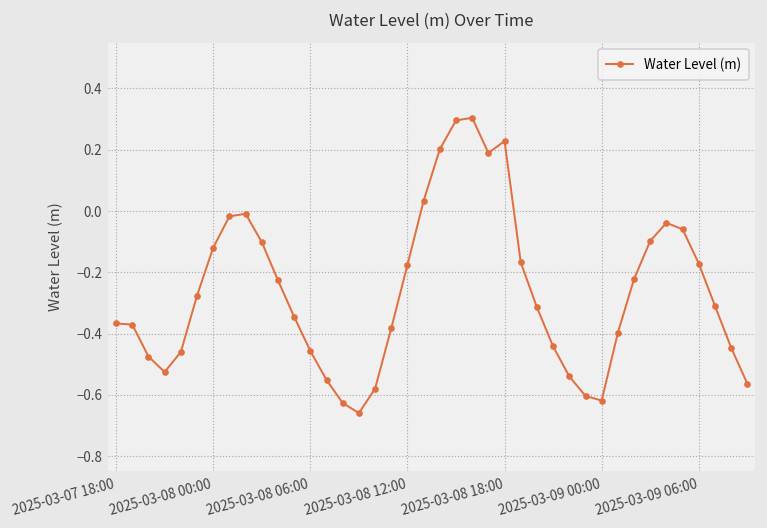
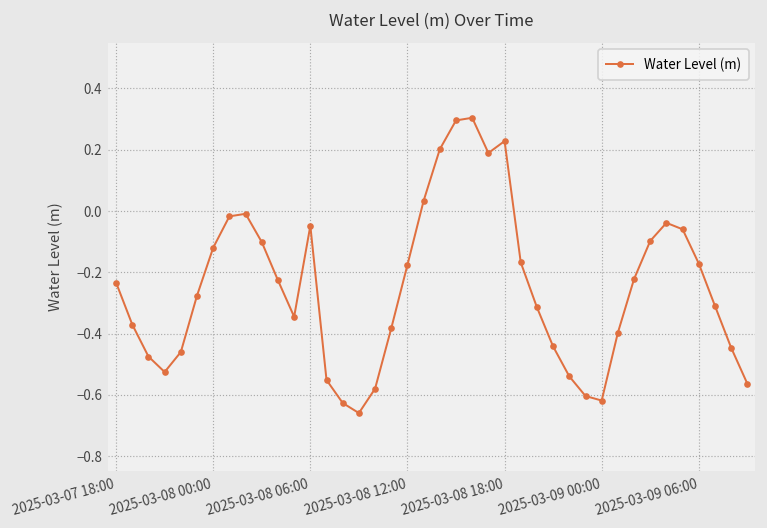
2025-03-07 18:00: -0.37 -> -0.23
2025-03-08 06:00: -0.46 -> -0.05
